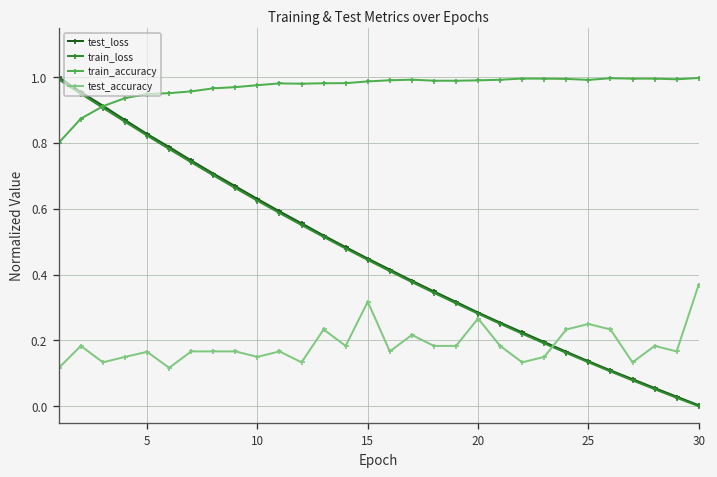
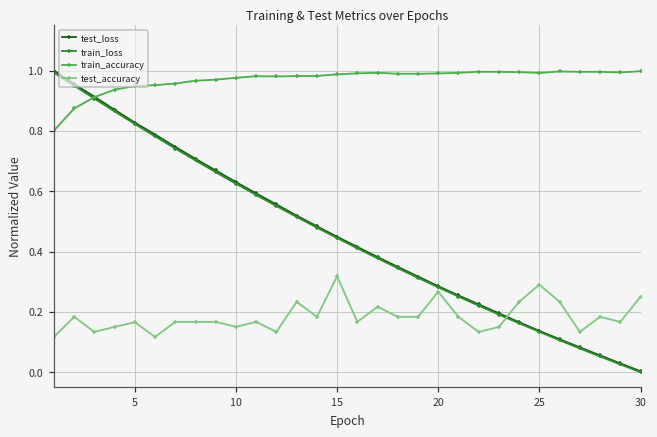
test_accuracy, 25: 0.25 -> 0.29
test_accuracy, 30: 0.37 -> 0.25
